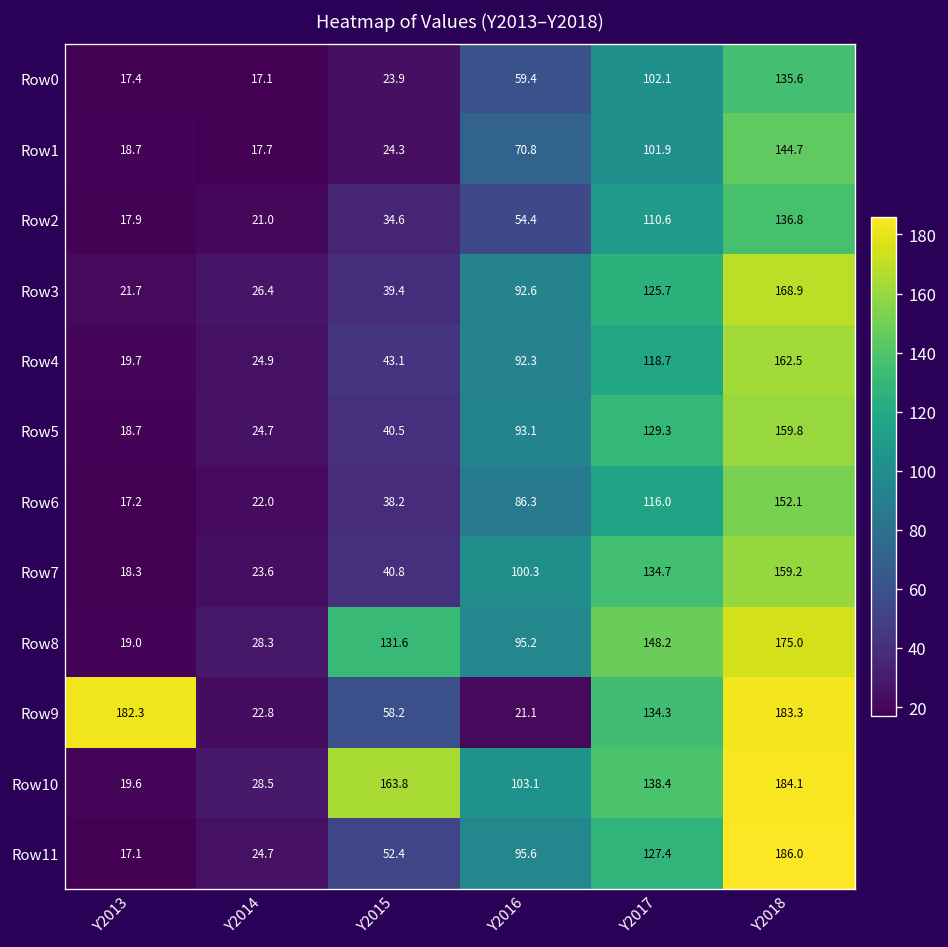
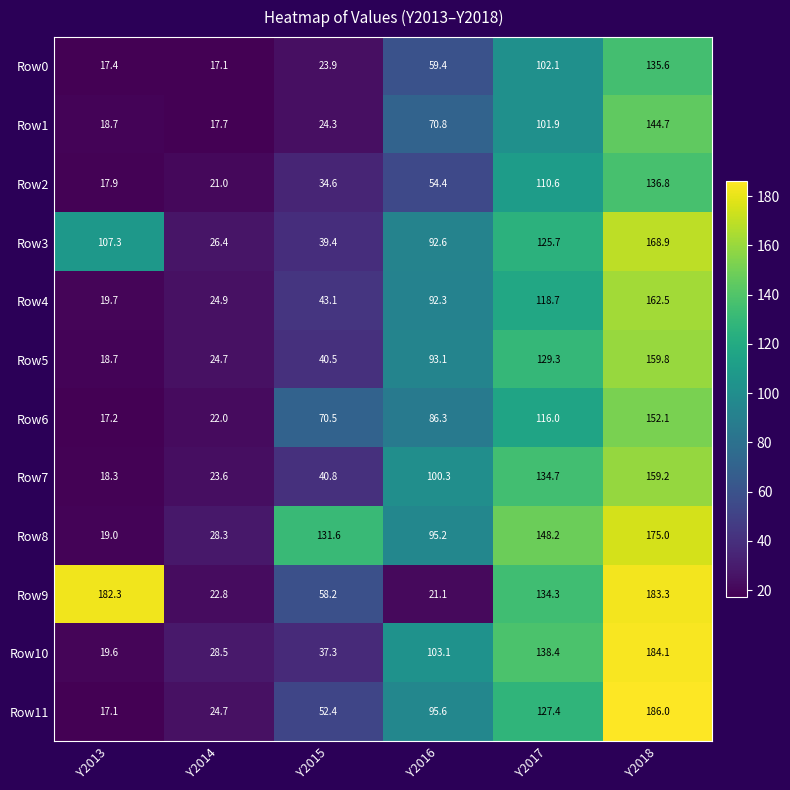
Row3, Y2013: 21.7 -> 107.3
Row6, Y2015: 38.2 -> 70.5
Row10, Y2015: 163.8 -> 37.3
